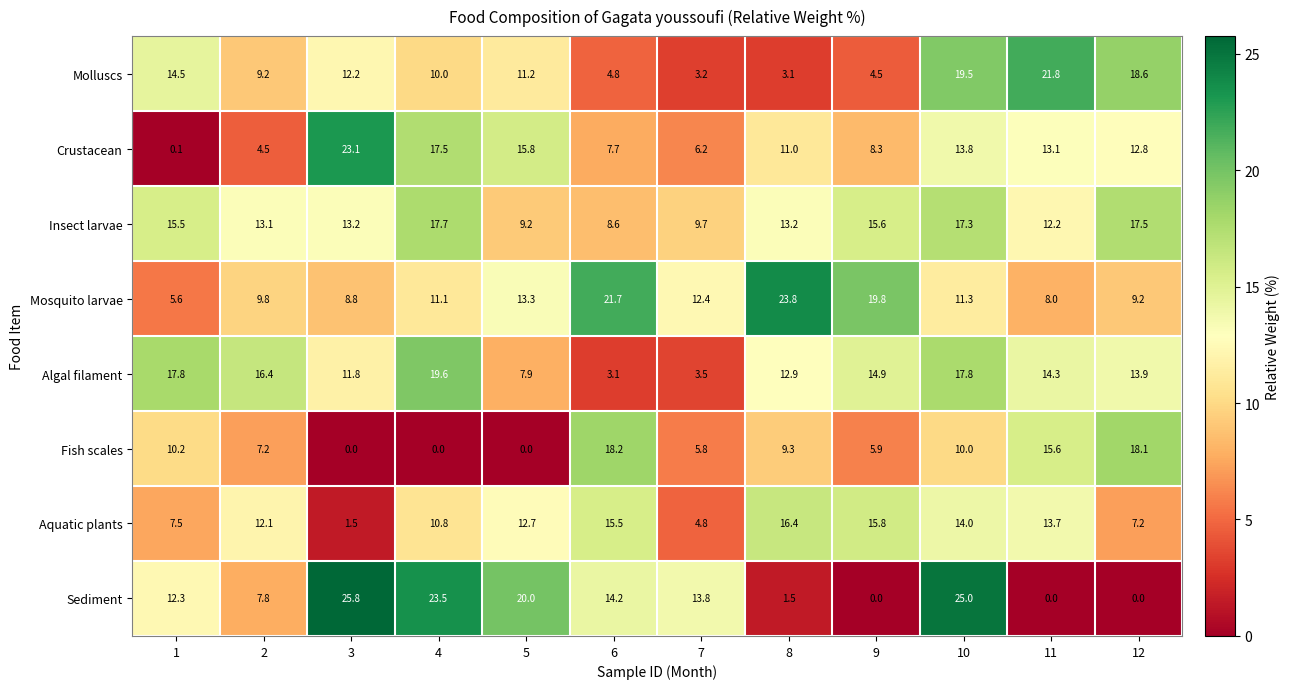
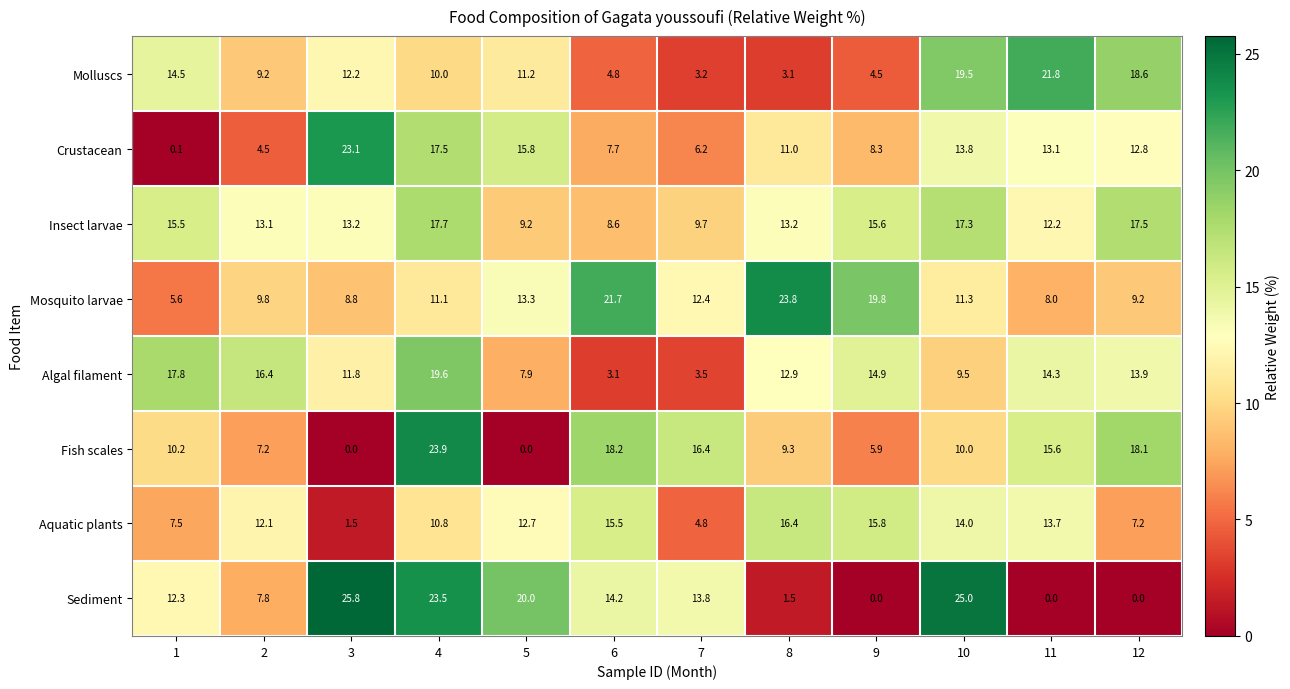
Algal filament, 10: 17.8 -> 9.5
Fish scales, 4: 0.0 -> 23.9
Fish scales, 7: 5.8 -> 16.4
